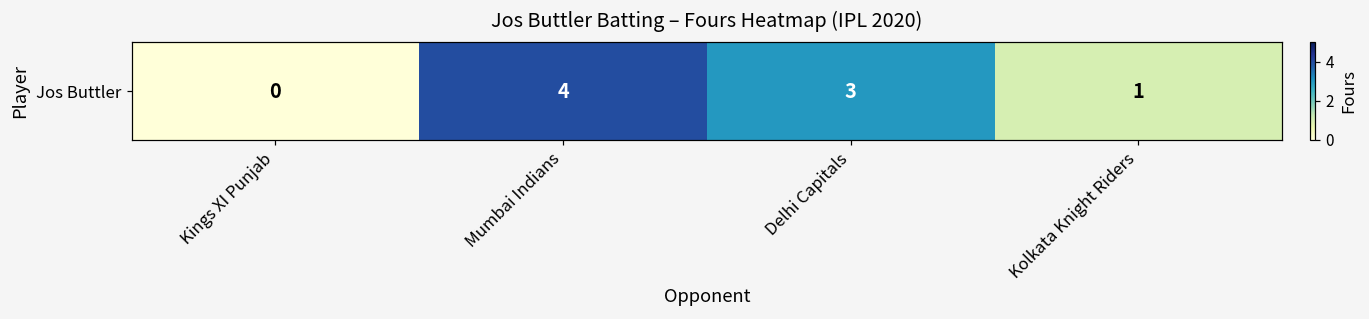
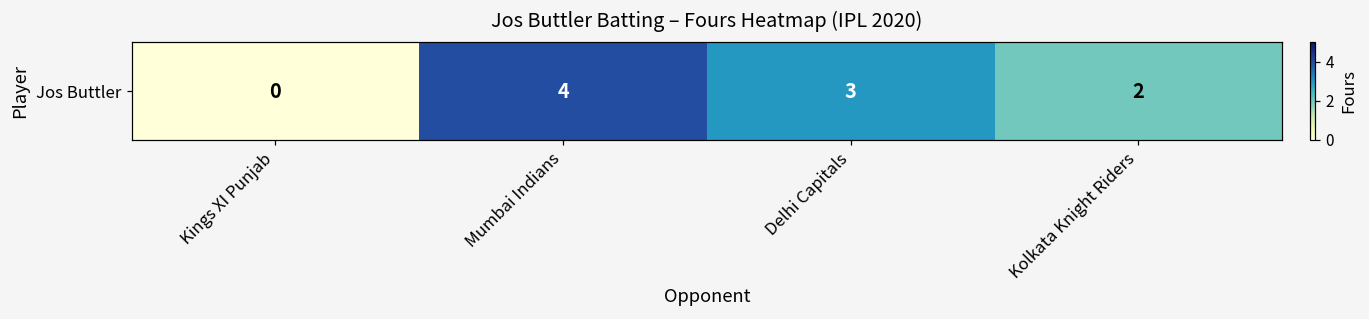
Jos Buttler, Kolkata Knight Riders: 1 -> 2
